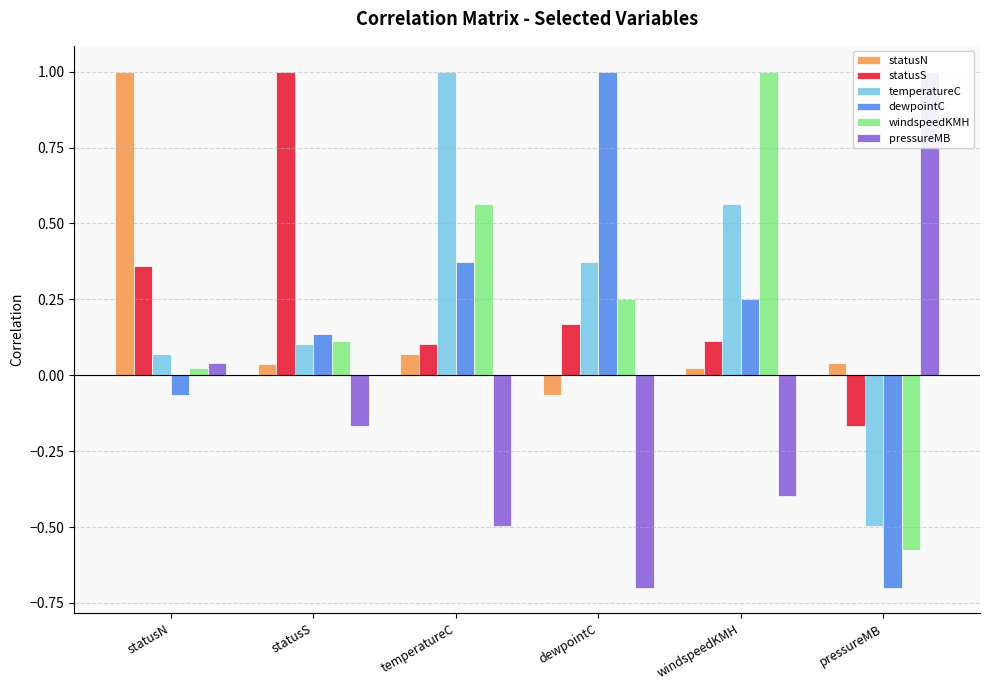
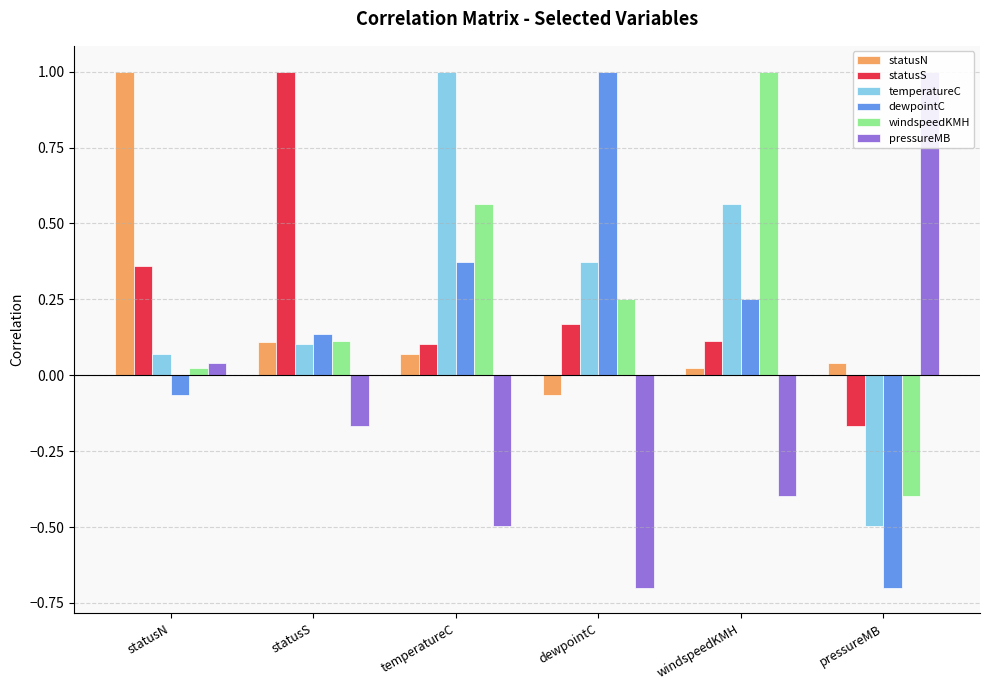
statusN, statusS: 0.04 -> 0.11
windspeedKMH, pressureMB: -0.57 -> -0.40
